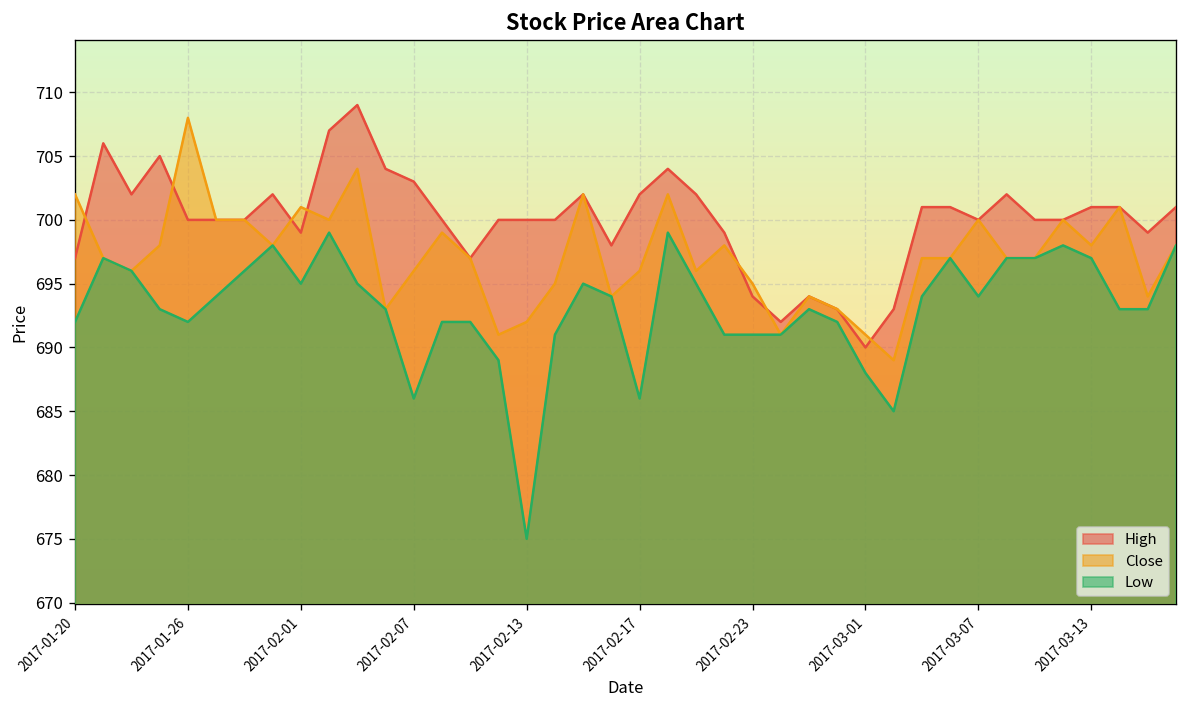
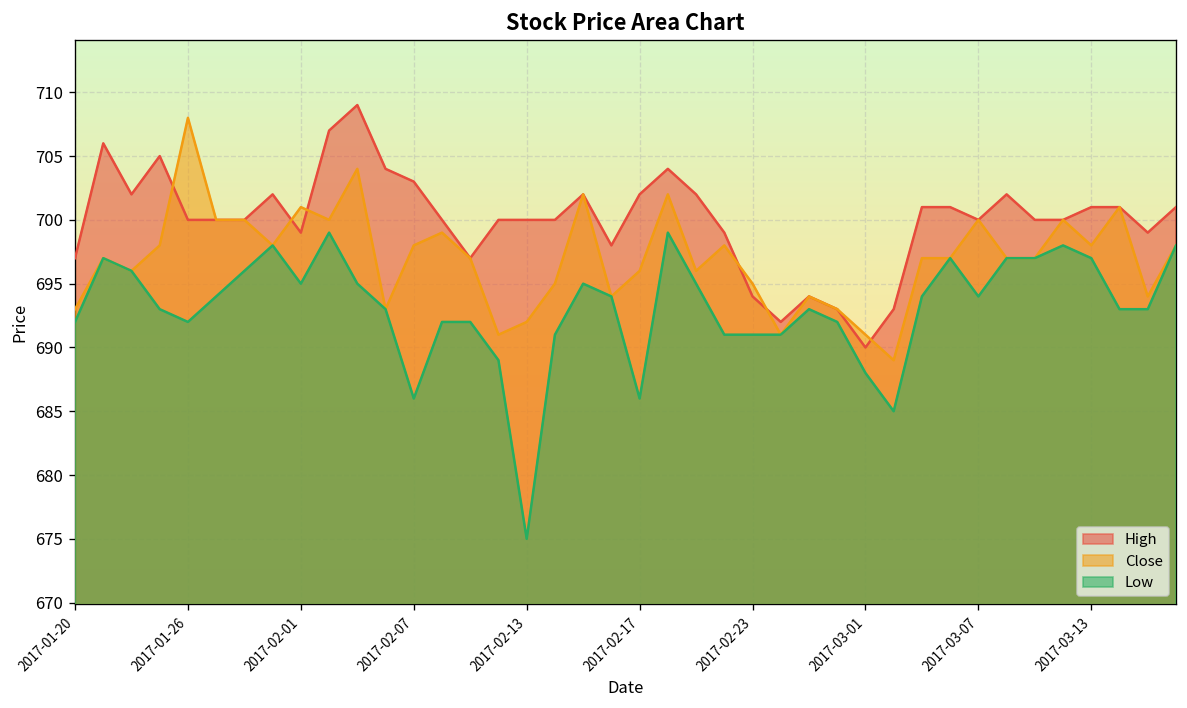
Close, 2017-01-20: 702 -> 693
Close, 2017-02-07: 696 -> 698
